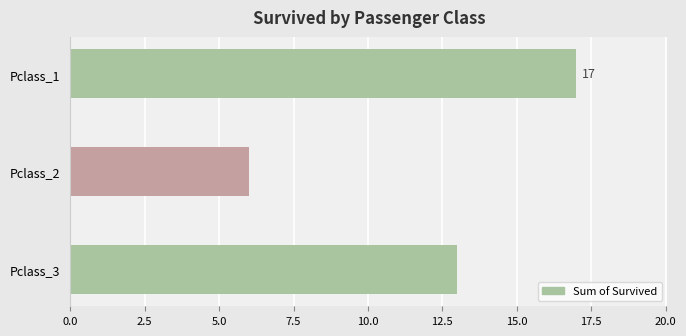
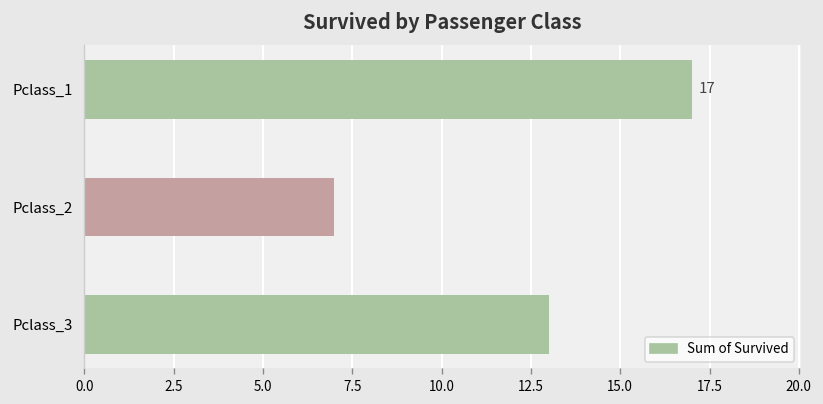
Pclass_2: 6 -> 7
